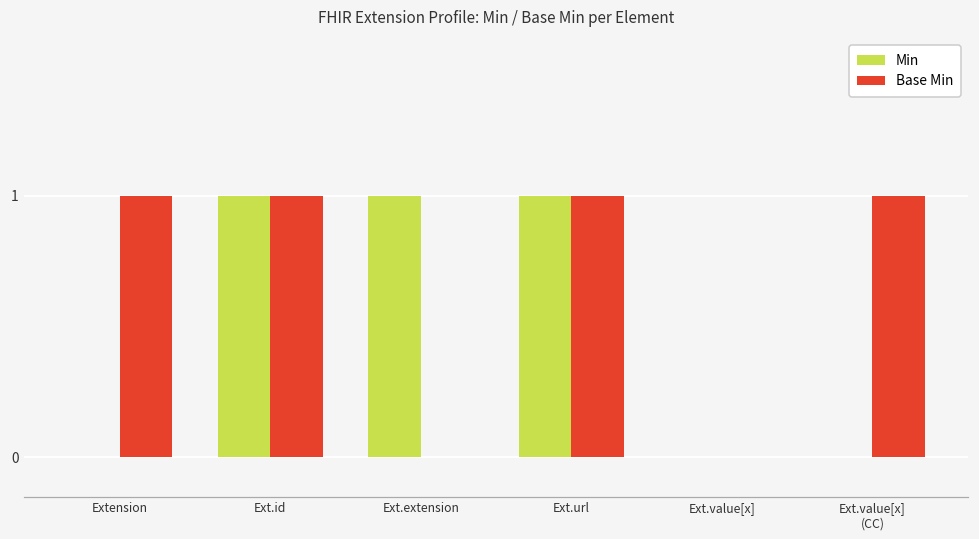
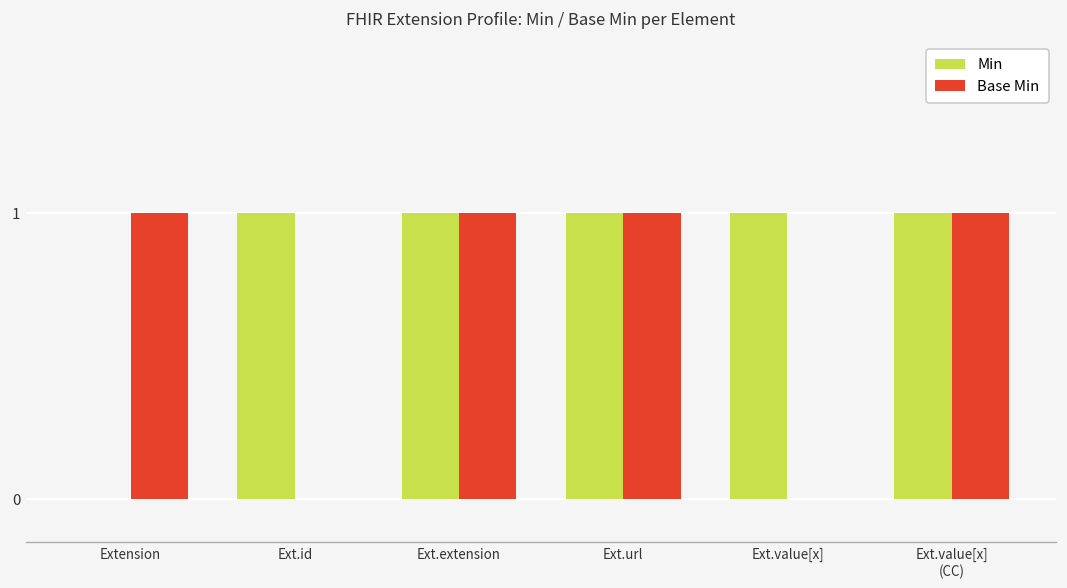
Base Min, Ext.id: 1 -> 0
Base Min, Ext.extension: 0 -> 1
Min, Ext.value[x]: 0 -> 1
Min, Ext.value[x] (CC): 0 -> 1
